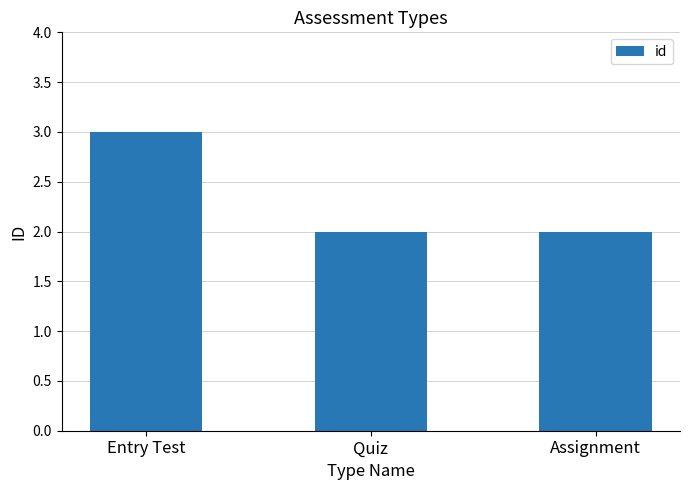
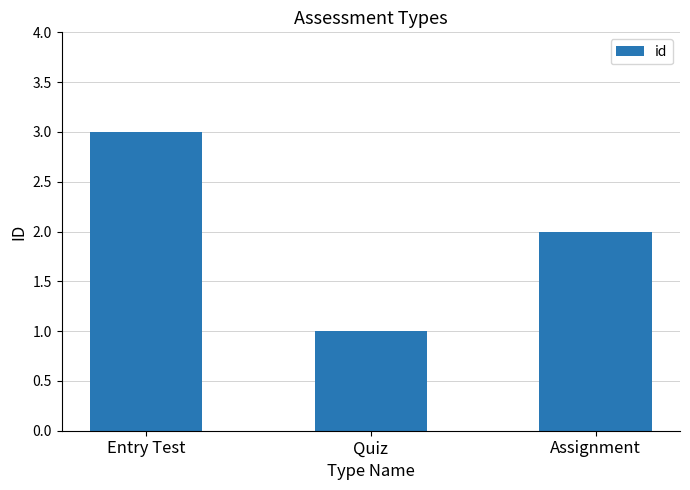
Quiz: 2 -> 1
